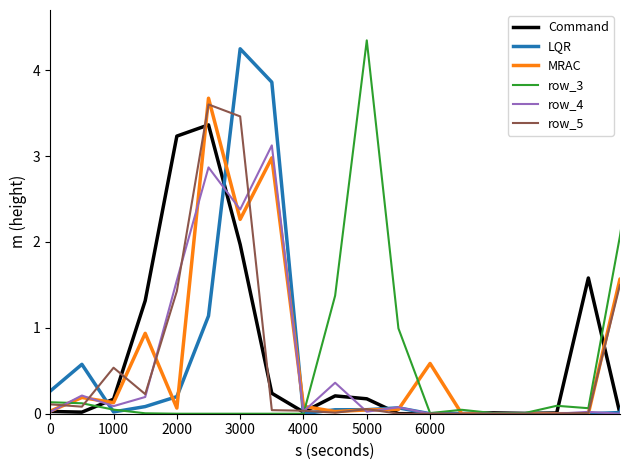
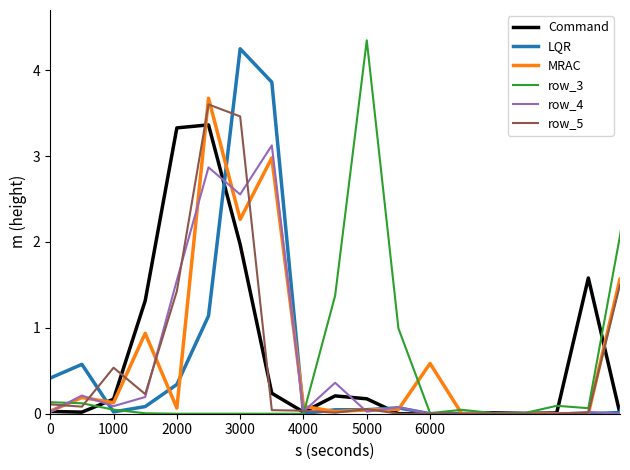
LQR, 0: 0.3 -> 0.4
Command, 2000: 3.2 -> 3.3
LQR, 2000: 0.2 -> 0.3
row_4, 3000: 2.4 -> 2.6
